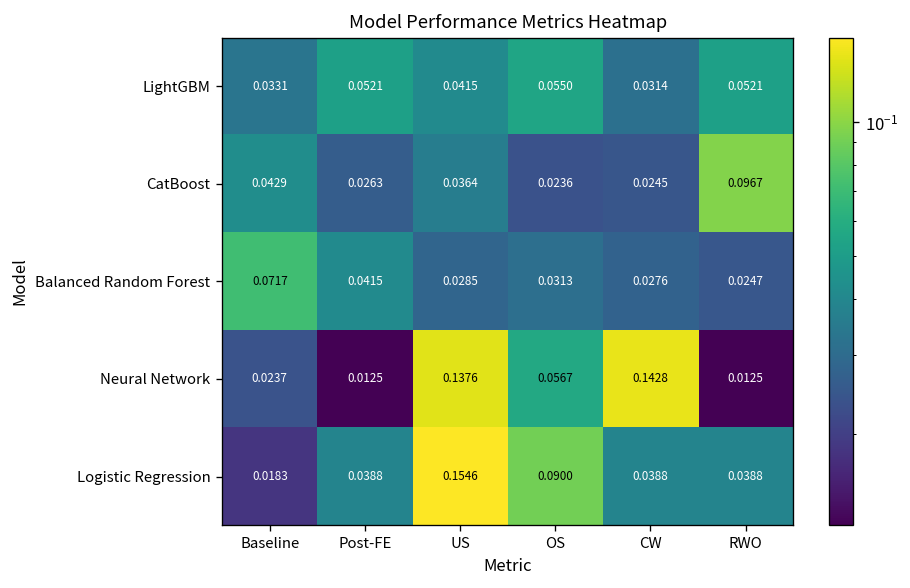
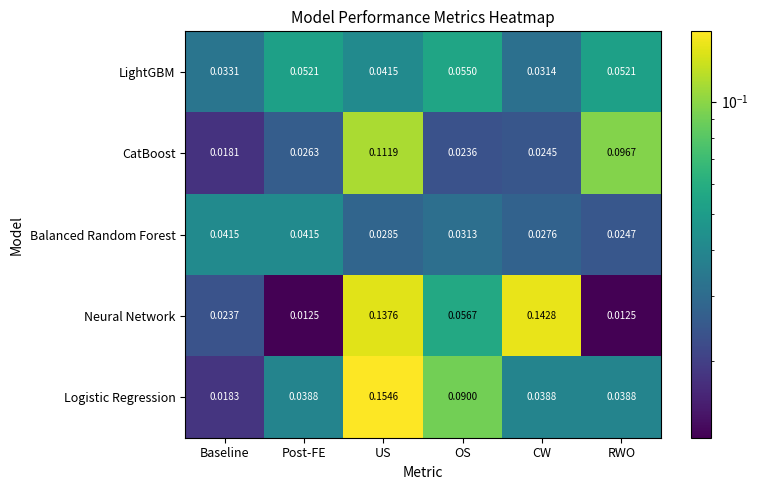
CatBoost, Baseline: 0.0429 -> 0.0181
CatBoost, US: 0.0364 -> 0.1119
Balanced Random Forest, Baseline: 0.0717 -> 0.0415
